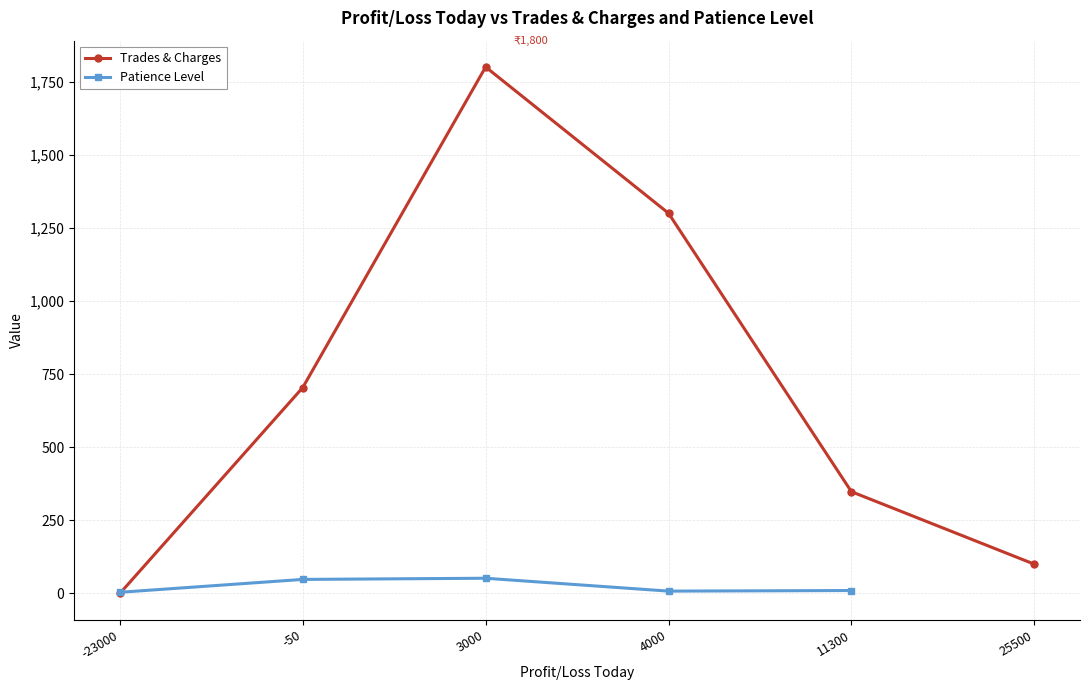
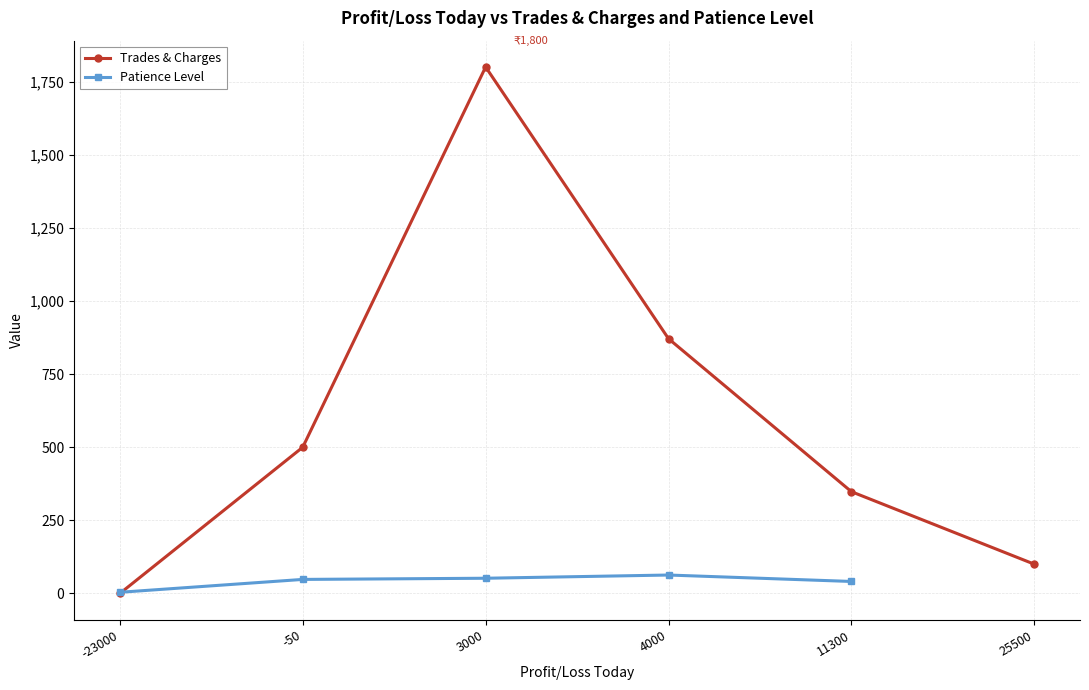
Trades & Charges, -50: 700 -> 500
Trades & Charges, 4000: 1,300 -> 870
Patience Level, 4000: 10 -> 60
Patience Level, 11300: 10 -> 40
